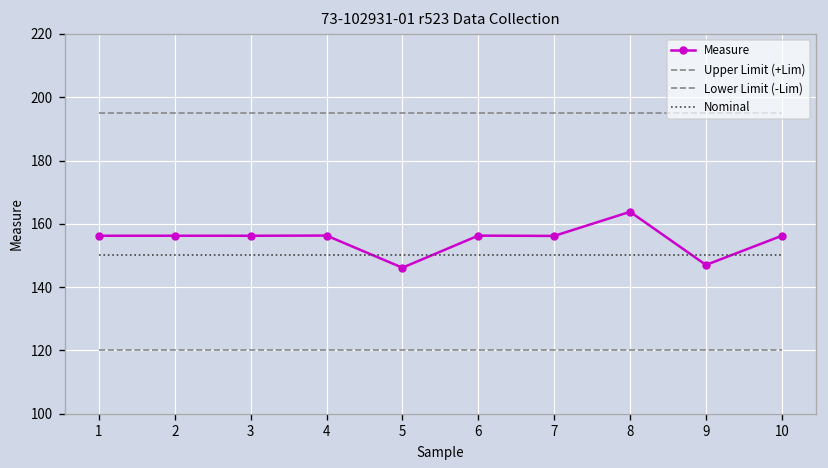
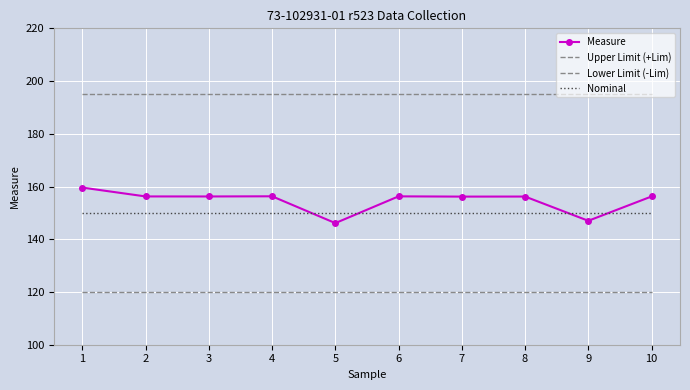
Measure, 1: 156 -> 160
Measure, 8: 164 -> 156
